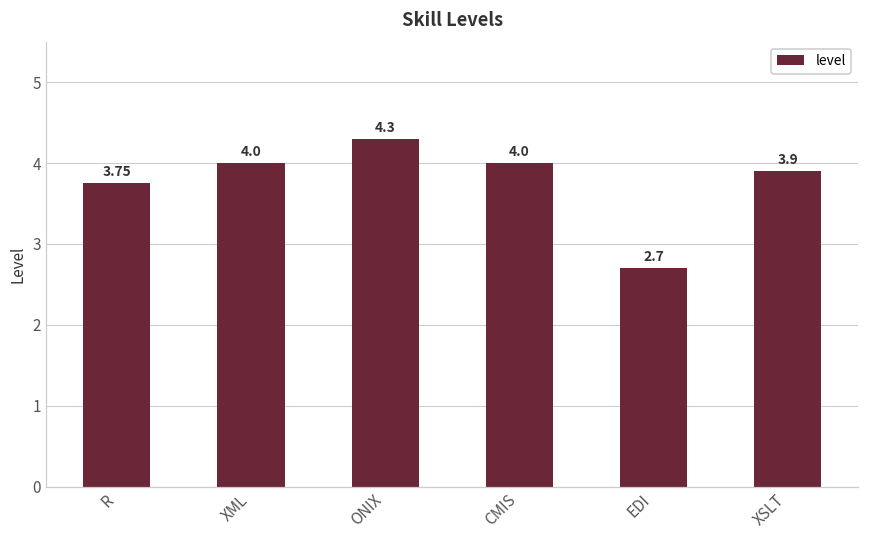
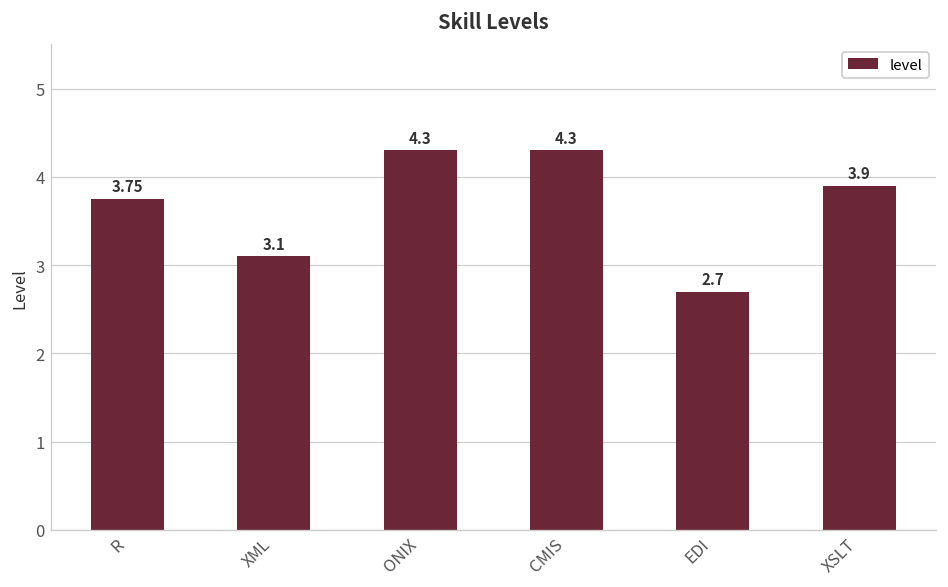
XML: 4.0 -> 3.1
CMIS: 4.0 -> 4.3
